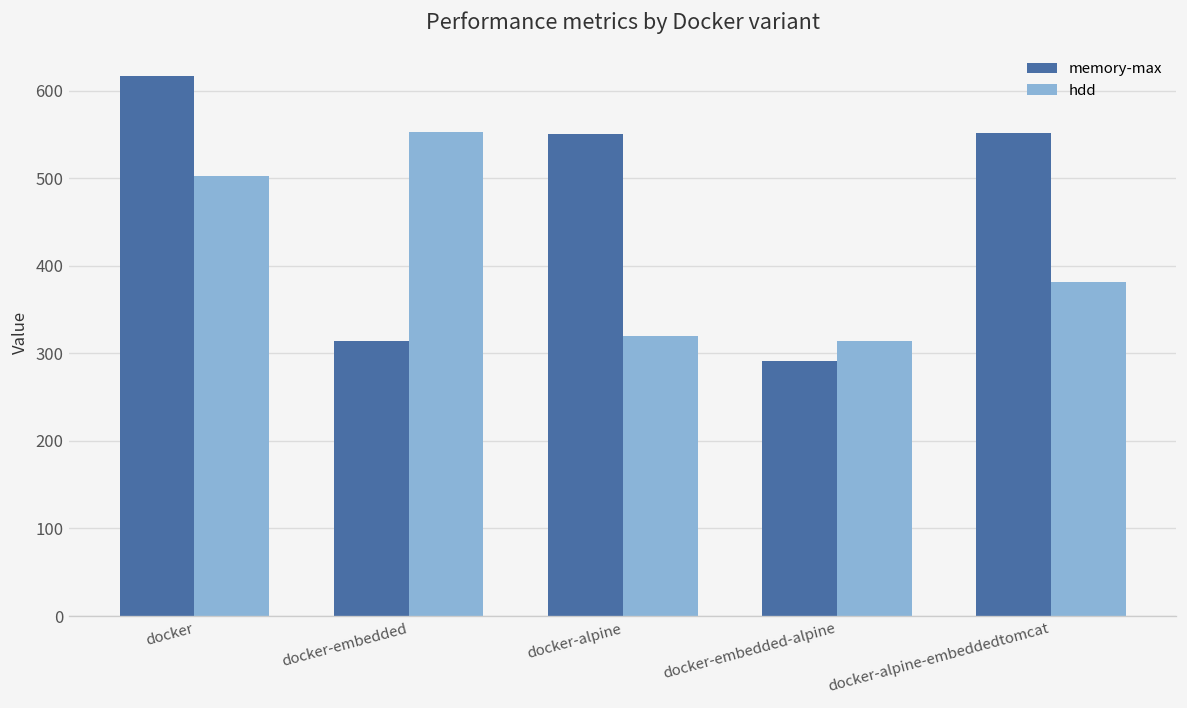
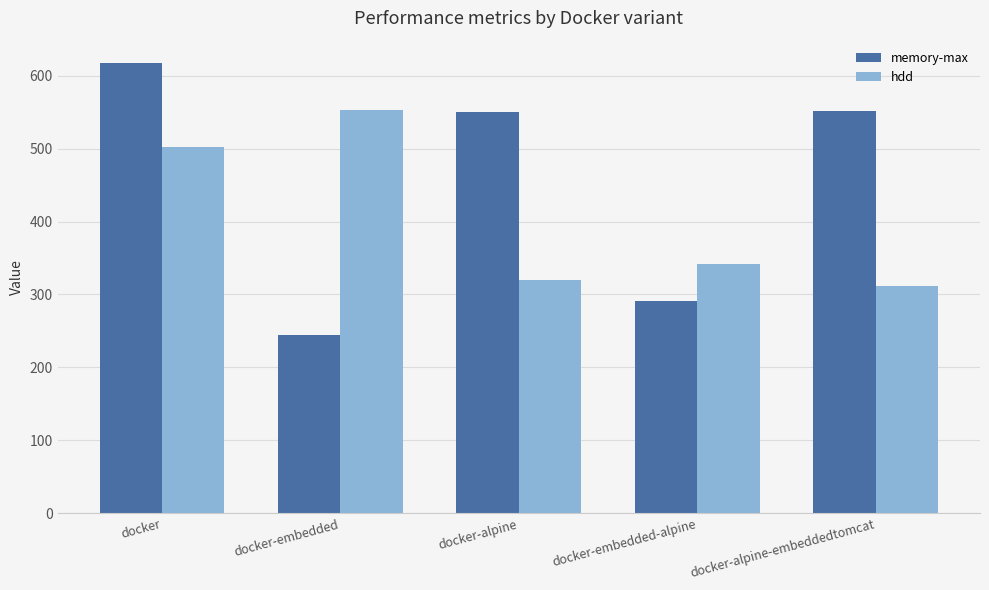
memory-max, docker-embedded: 310 -> 240
hdd, docker-embedded-alpine: 310 -> 340
hdd, docker-alpine-embeddedtomcat: 380 -> 310
